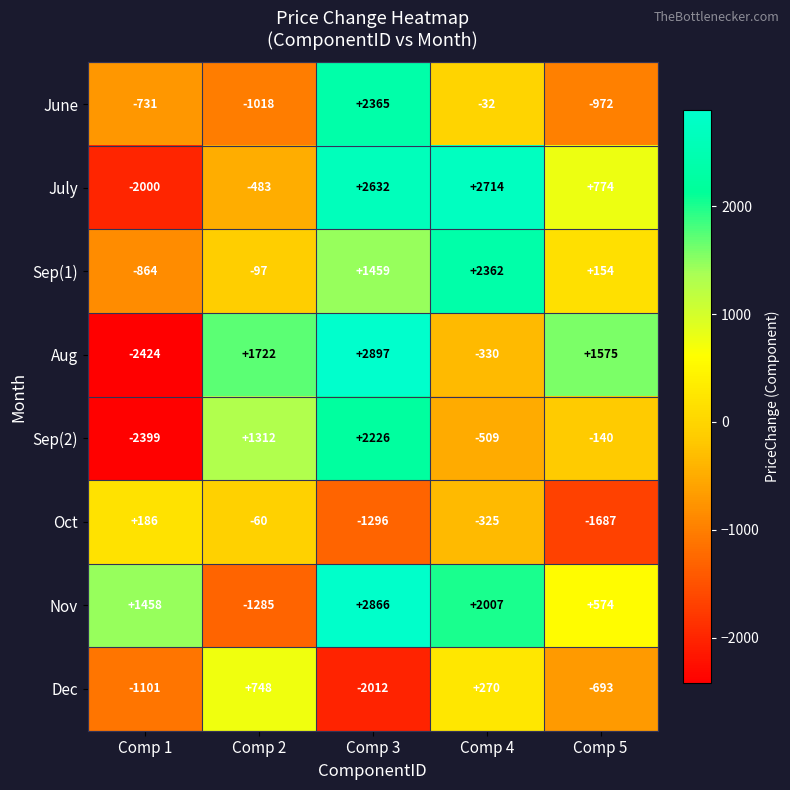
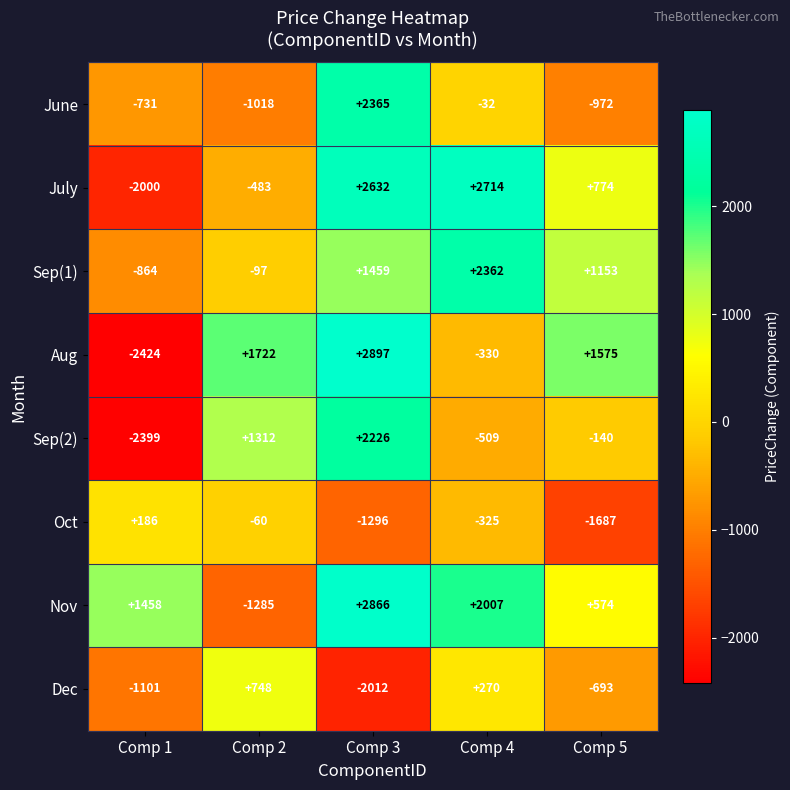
Sep(1), Comp 5: +154 -> +1153
